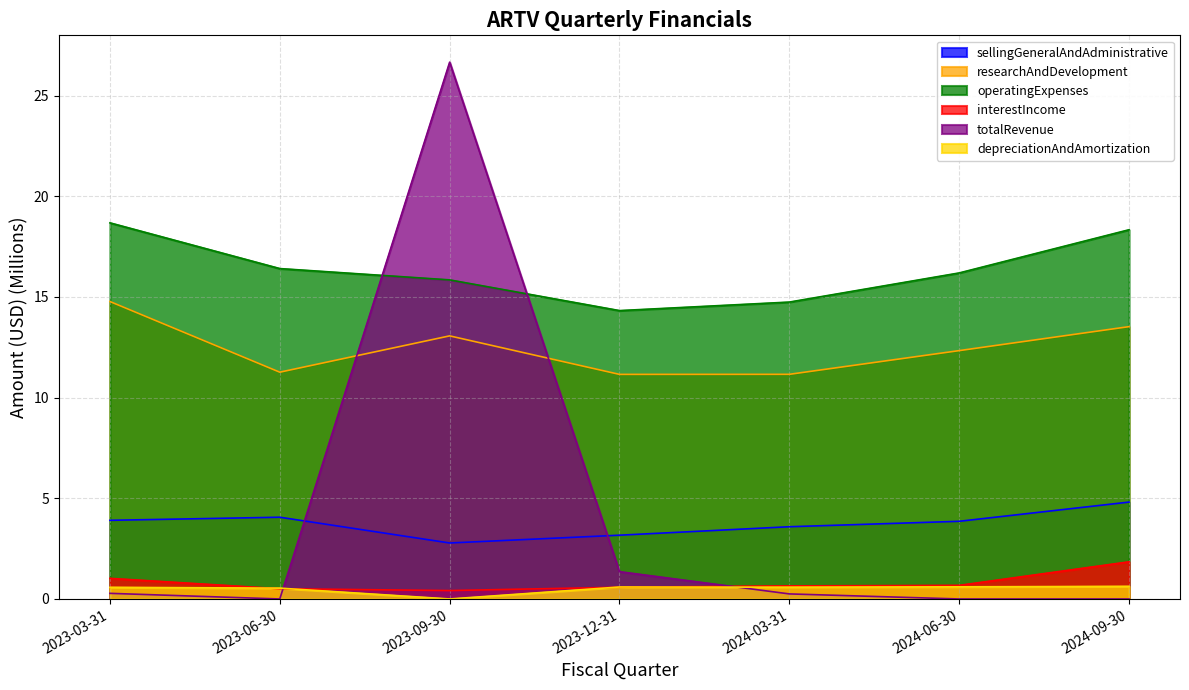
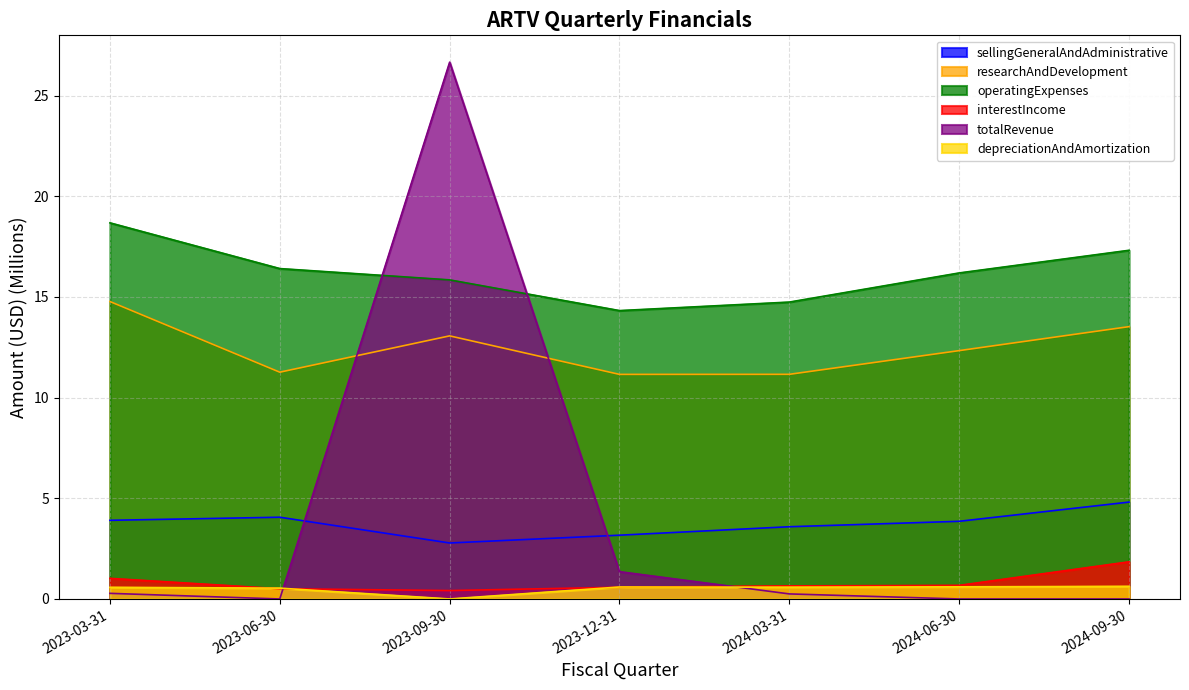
operatingExpenses, 2024-09-30: 18.3 -> 17.3
